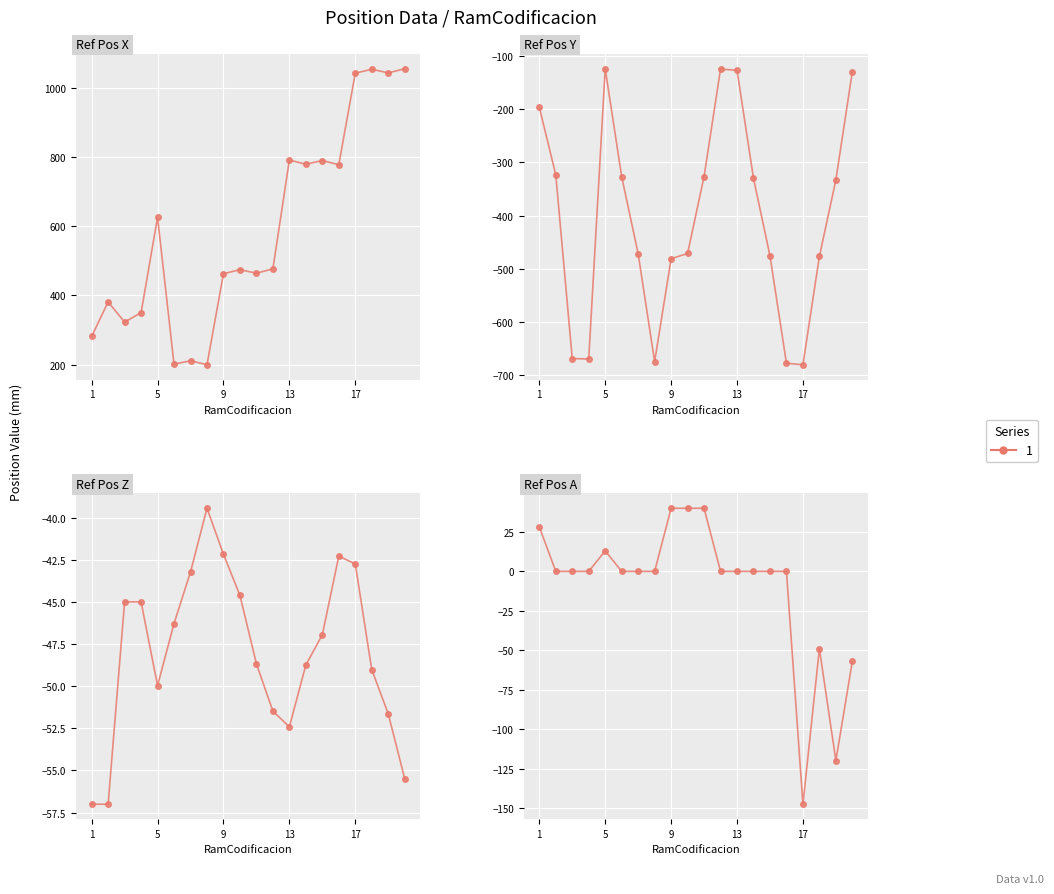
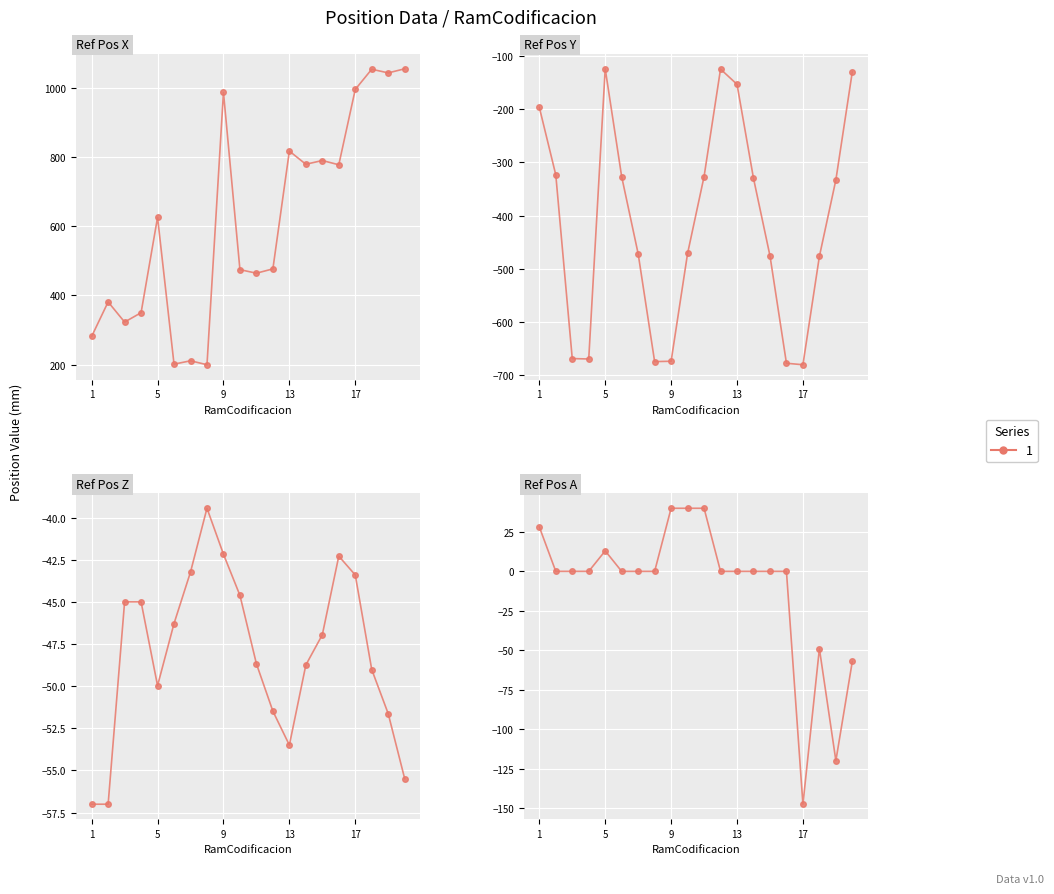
Ref Pos X, 9: 460 -> 990
Ref Pos X, 13: 790 -> 820
Ref Pos X, 17: 1040 -> 1000
Ref Pos Y, 9: -480 -> -670
Ref Pos Y, 13: -130 -> -150
Ref Pos Z, 13: -52.4 -> -53.5
Ref Pos Z, 17: -42.8 -> -43.4
